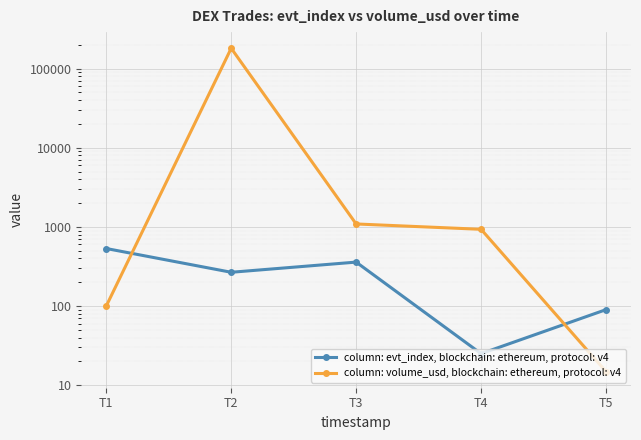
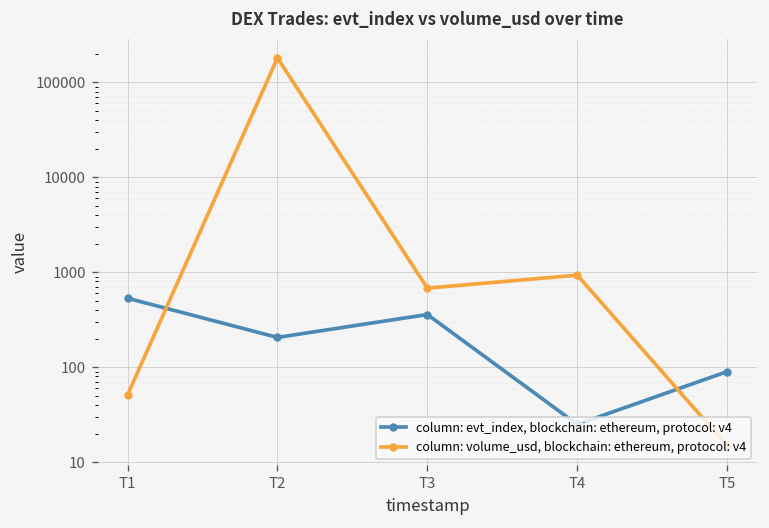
column: volume_usd, blockchain: ethereum, protocol: v4, T1: 100 -> 50
column: evt_index, blockchain: ethereum, protocol: v4, T2: 270 -> 210
column: volume_usd, blockchain: ethereum, protocol: v4, T3: 1100 -> 700
